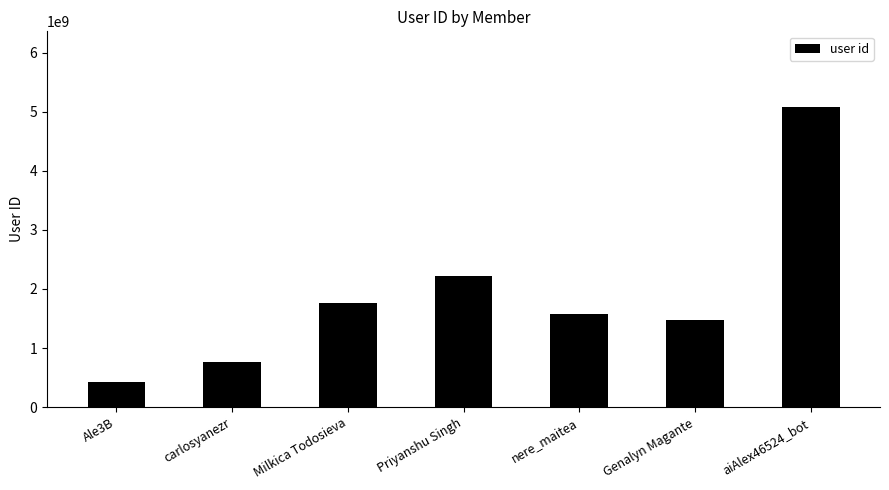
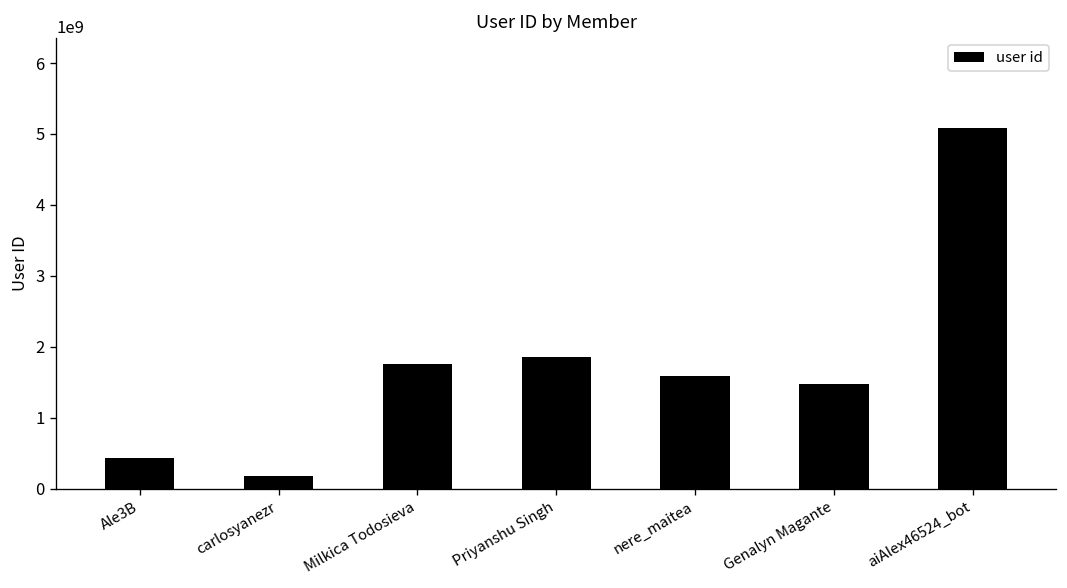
carlosyanezr: 800000000 -> 200000000
Priyanshu Singh: 2200000000 -> 1900000000
